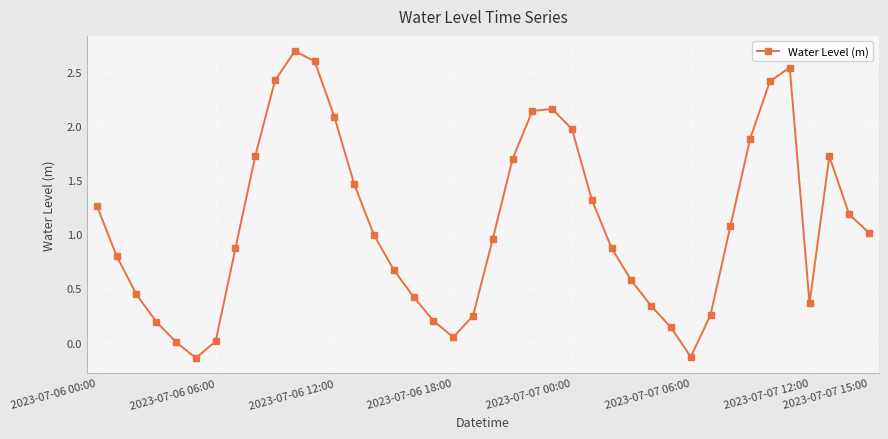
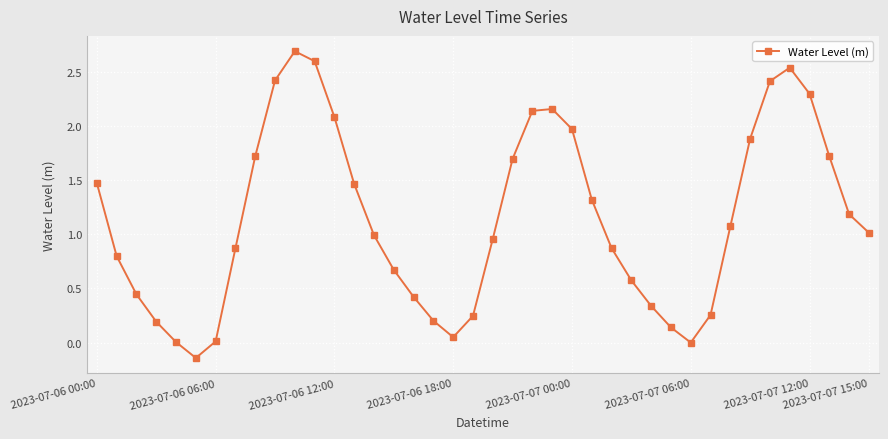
2023-07-06 00:00: 1.27 -> 1.47
2023-07-07 06:00: -0.13 -> 0.00
2023-07-07 12:00: 0.36 -> 2.30
